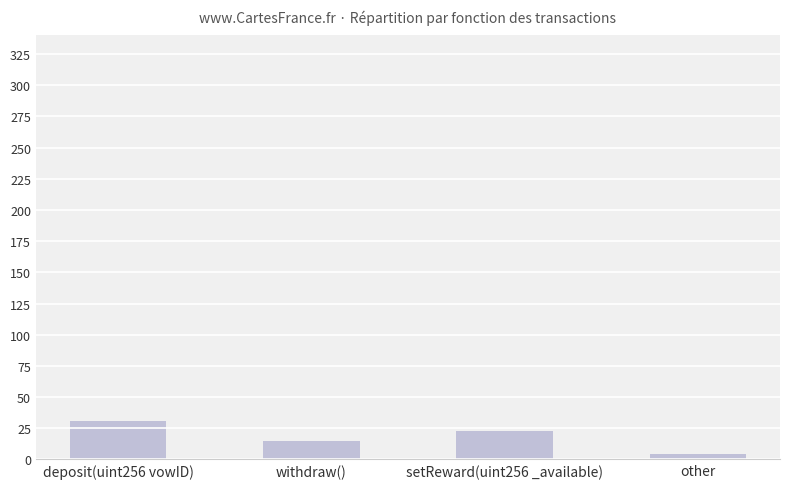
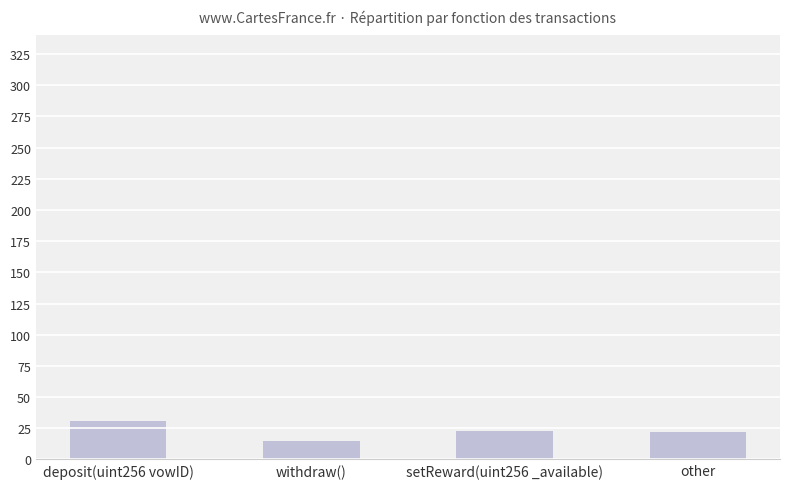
other: 4 -> 22
